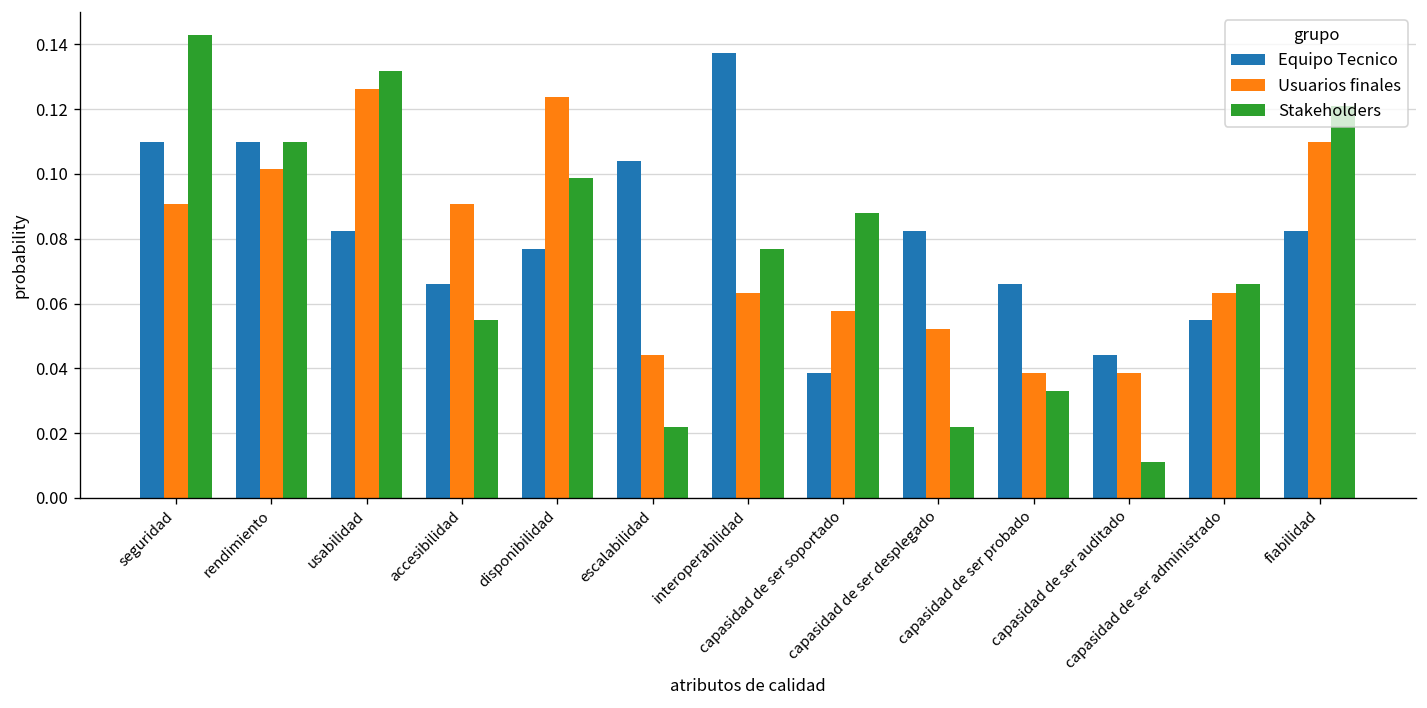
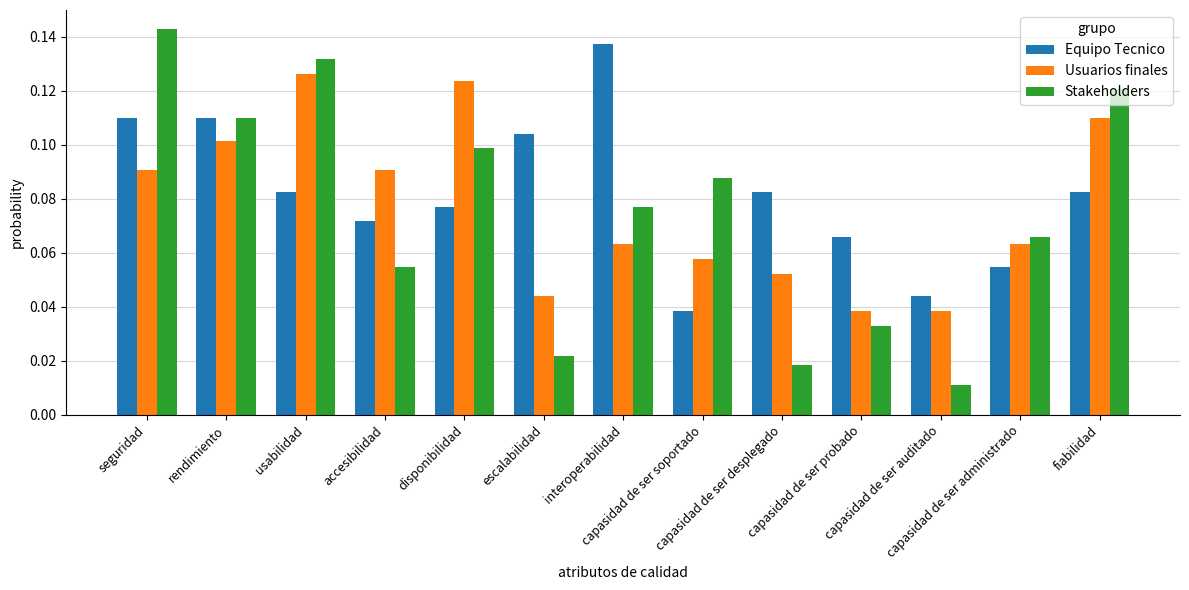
Equipo Tecnico, accesibilidad: 0.066 -> 0.072
Stakeholders, capasidad de ser desplegado: 0.022 -> 0.018
